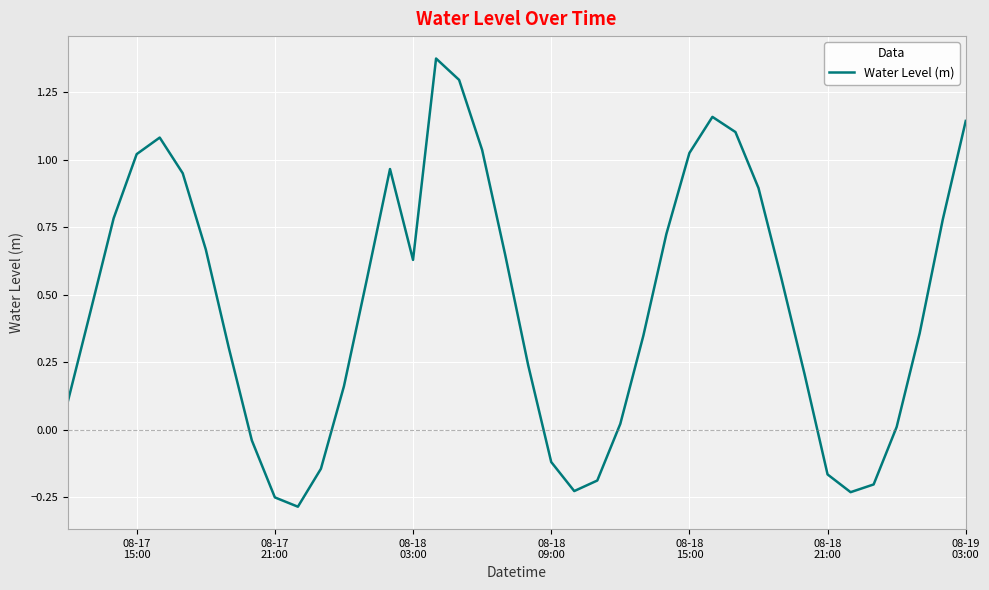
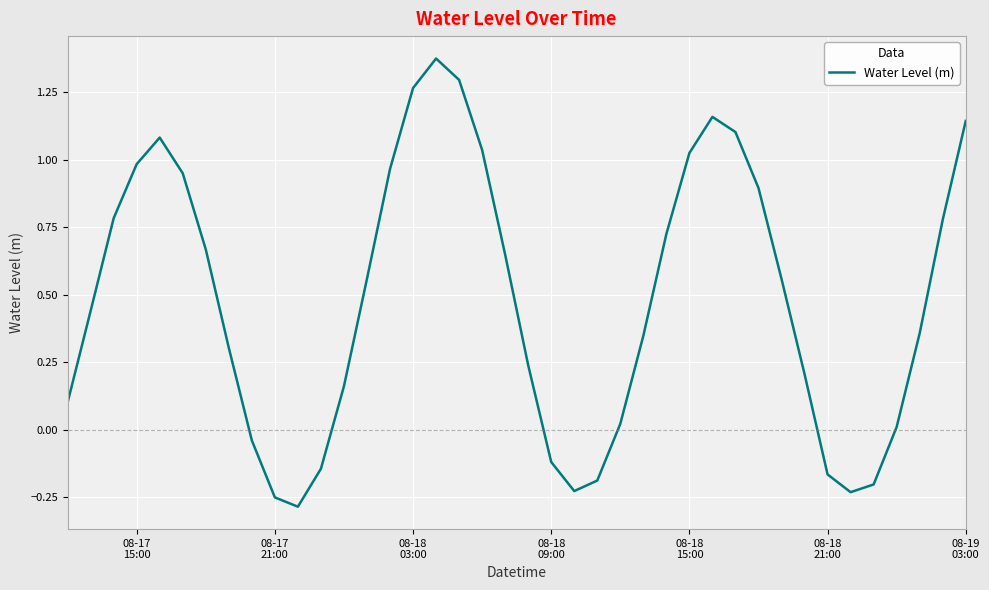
08-17 15:00: 1.02 -> 0.98
08-18 03:00: 0.63 -> 1.27
